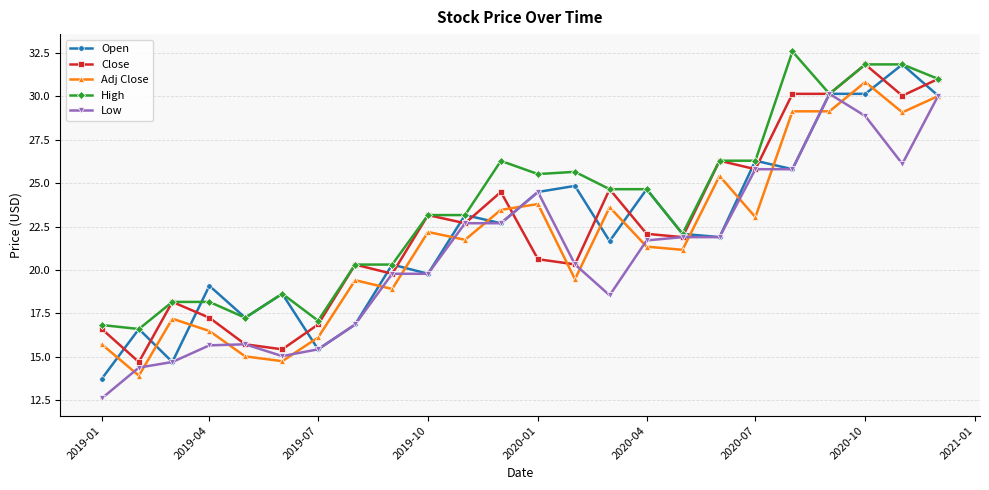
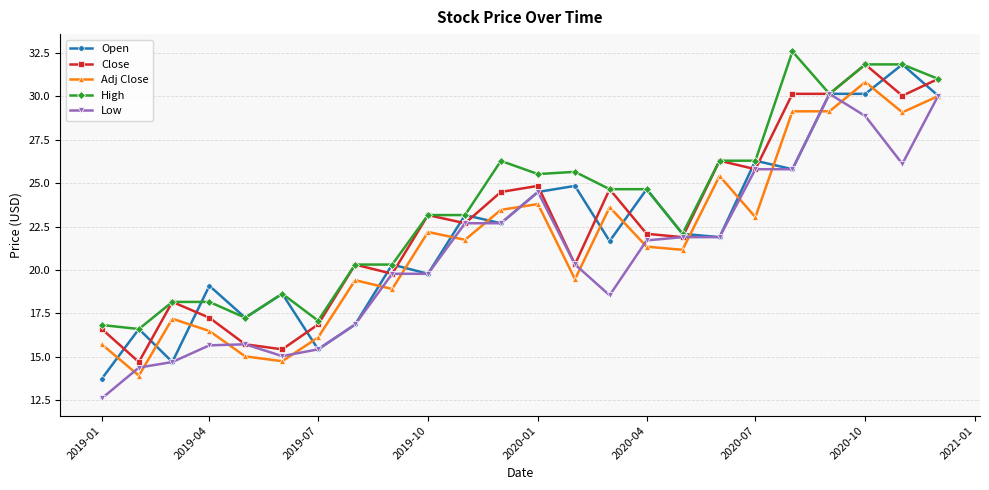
Close, 2020-01: 20.6 -> 24.8
